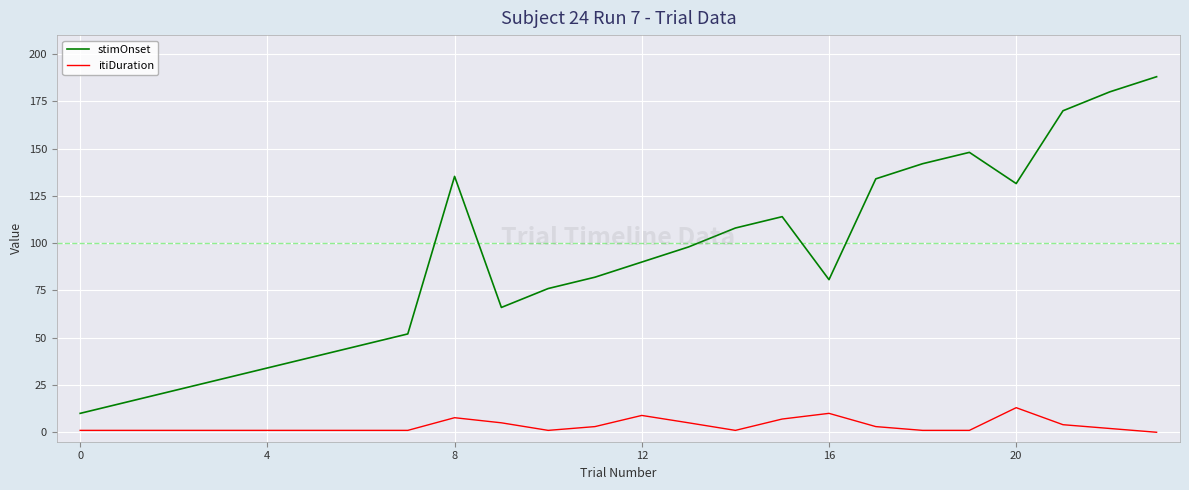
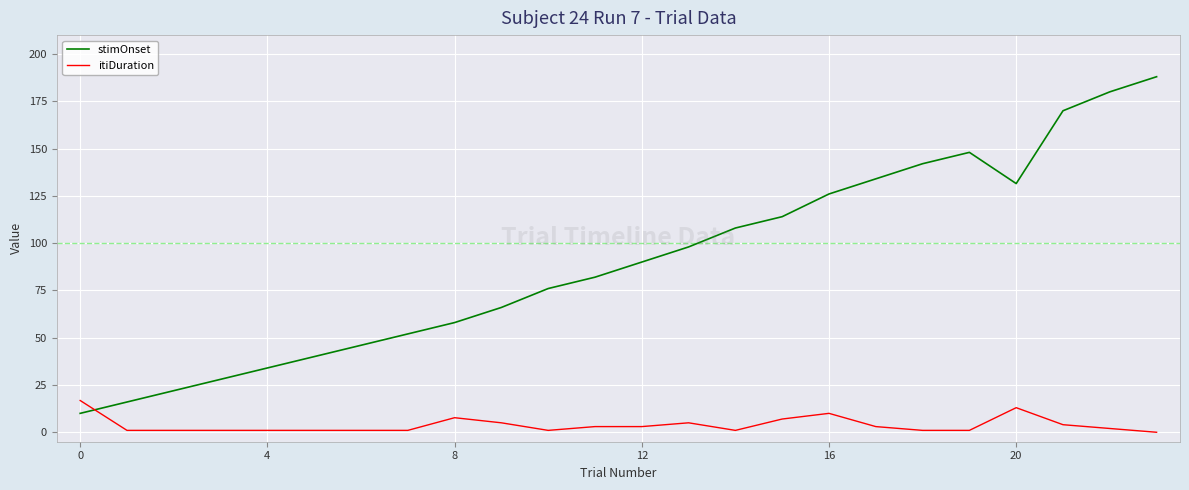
itiDuration, 0: 1 -> 17
stimOnset, 8: 135 -> 58
itiDuration, 12: 9 -> 3
stimOnset, 16: 81 -> 126
